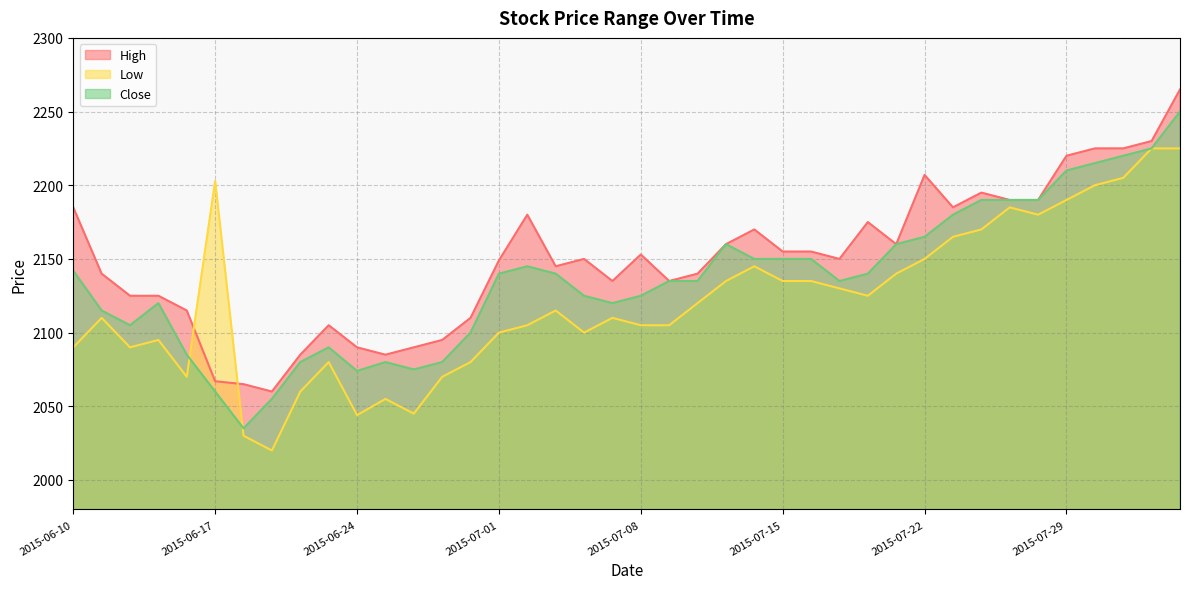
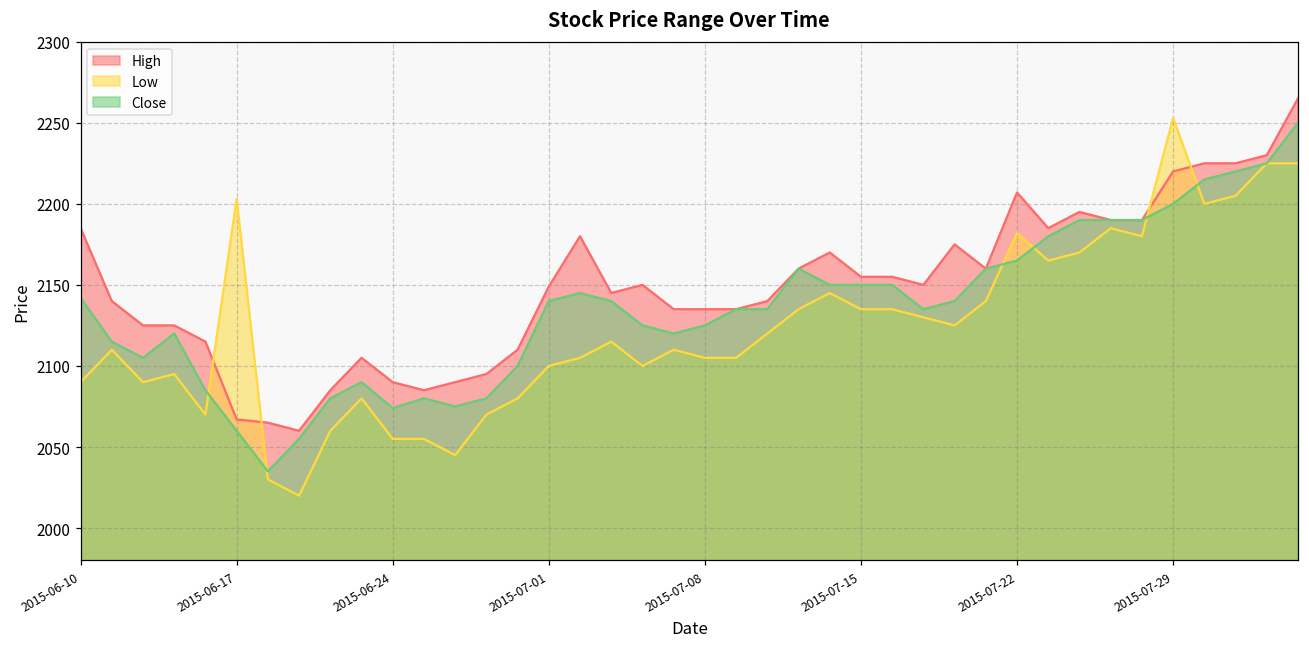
Low, 2015-06-24: 2044 -> 2055
High, 2015-07-08: 2153 -> 2135
Low, 2015-07-22: 2150 -> 2182
Low, 2015-07-29: 2190 -> 2253
Close, 2015-07-29: 2210 -> 2200
